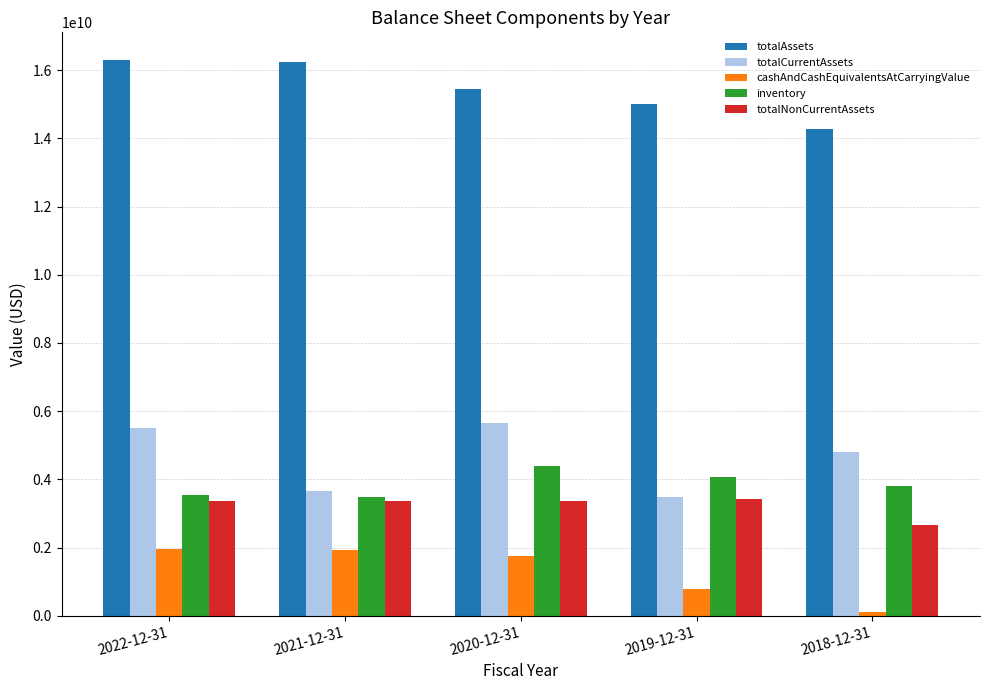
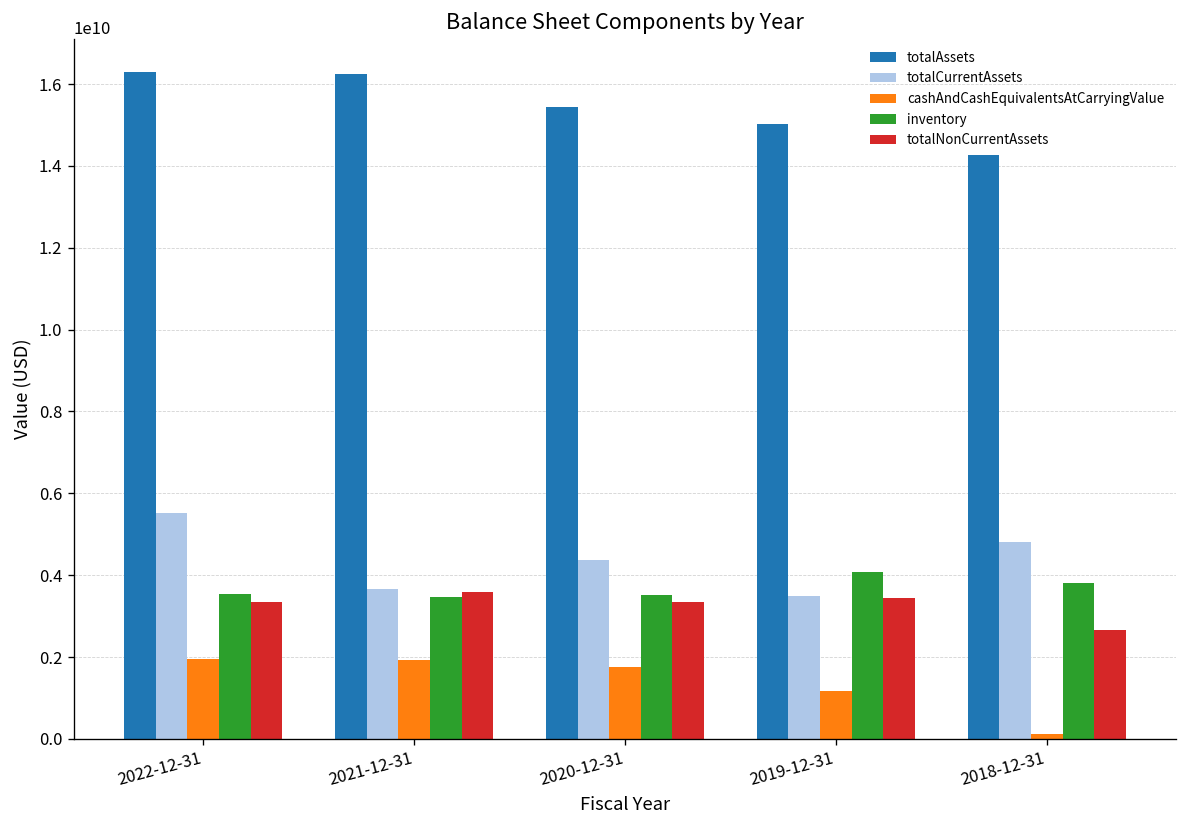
totalNonCurrentAssets, 2021-12-31: 3400000000 -> 3600000000
totalCurrentAssets, 2020-12-31: 5700000000 -> 4400000000
inventory, 2020-12-31: 4400000000 -> 3500000000
cashAndCashEquivalentsAtCarryingValue, 2019-12-31: 800000000 -> 1200000000
